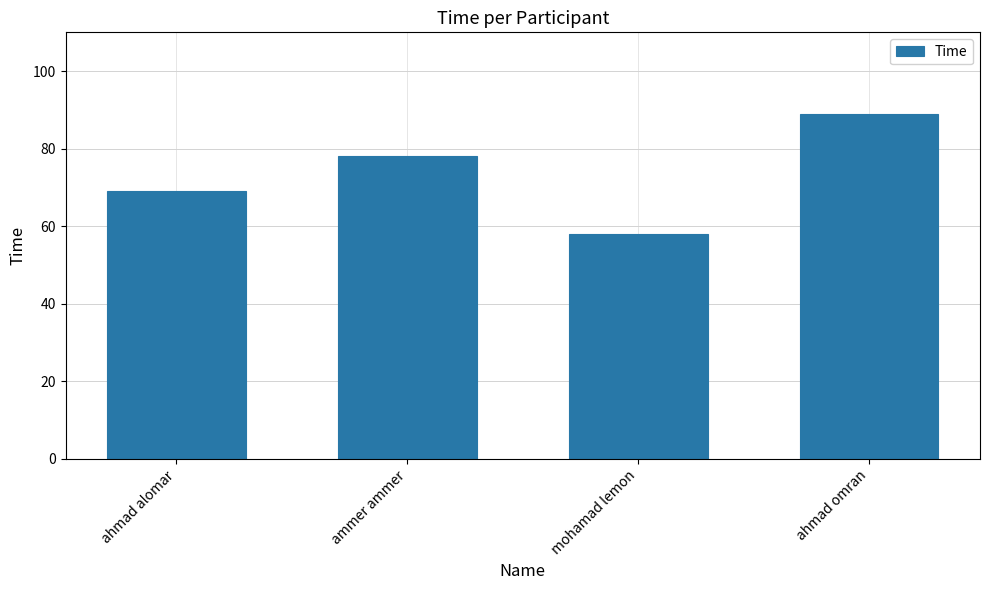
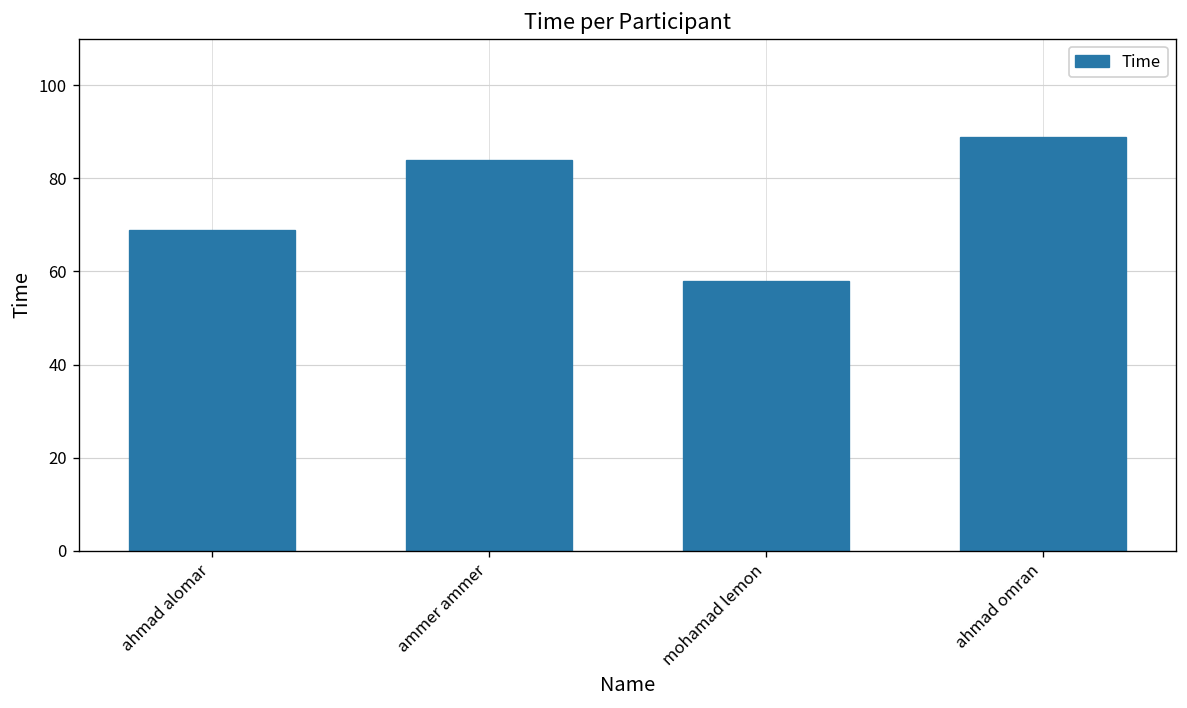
ammer ammer: 78 -> 84
